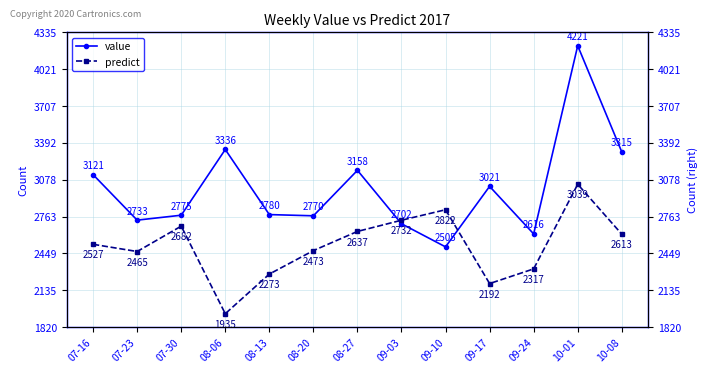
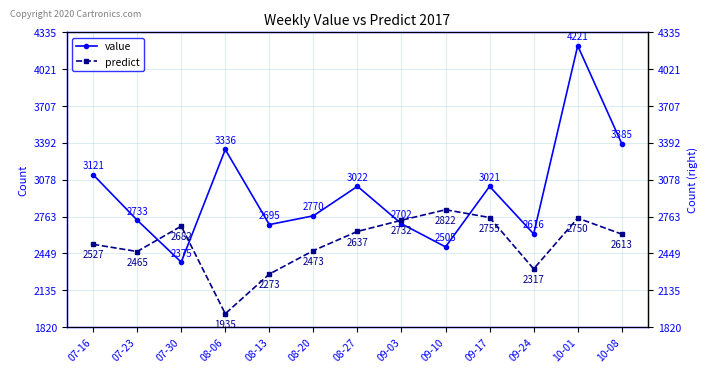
value, 07-30: 2775 -> 2375
value, 08-13: 2780 -> 2695
value, 08-27: 3158 -> 3022
predict, 09-17: 2192 -> 2755
predict, 10-01: 3039 -> 2750
value, 10-08: 3315 -> 3385
